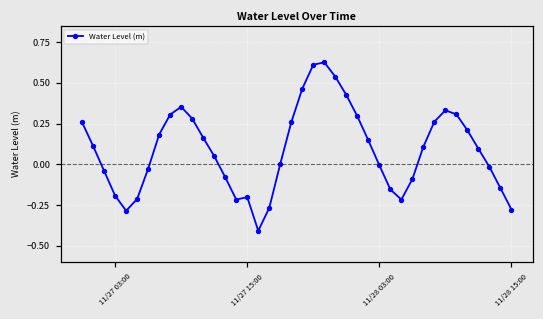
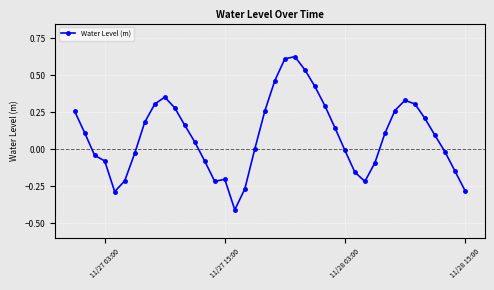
11/27 03:00: -0.19 -> -0.08
